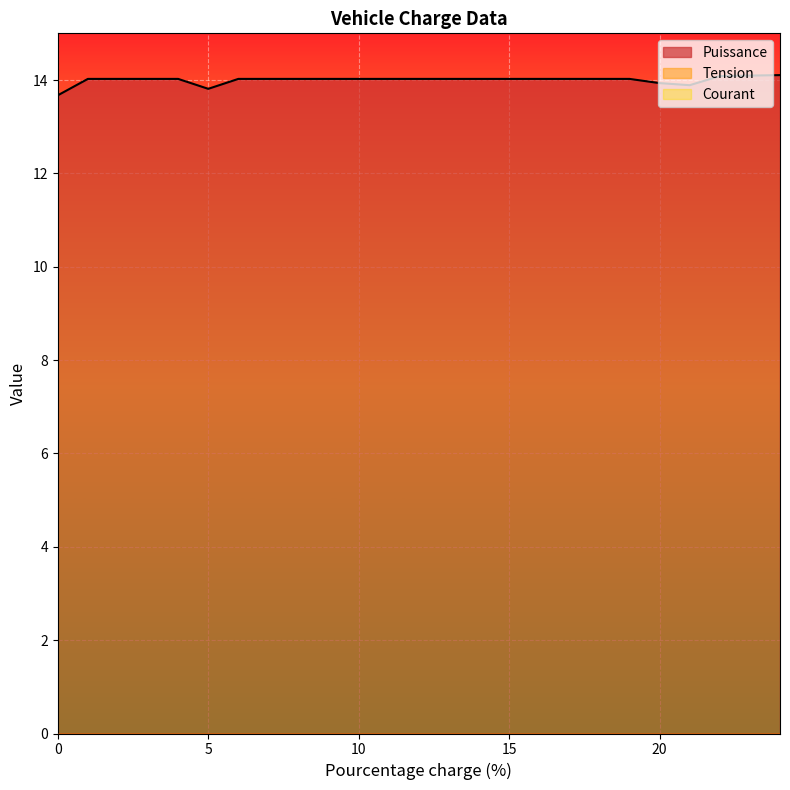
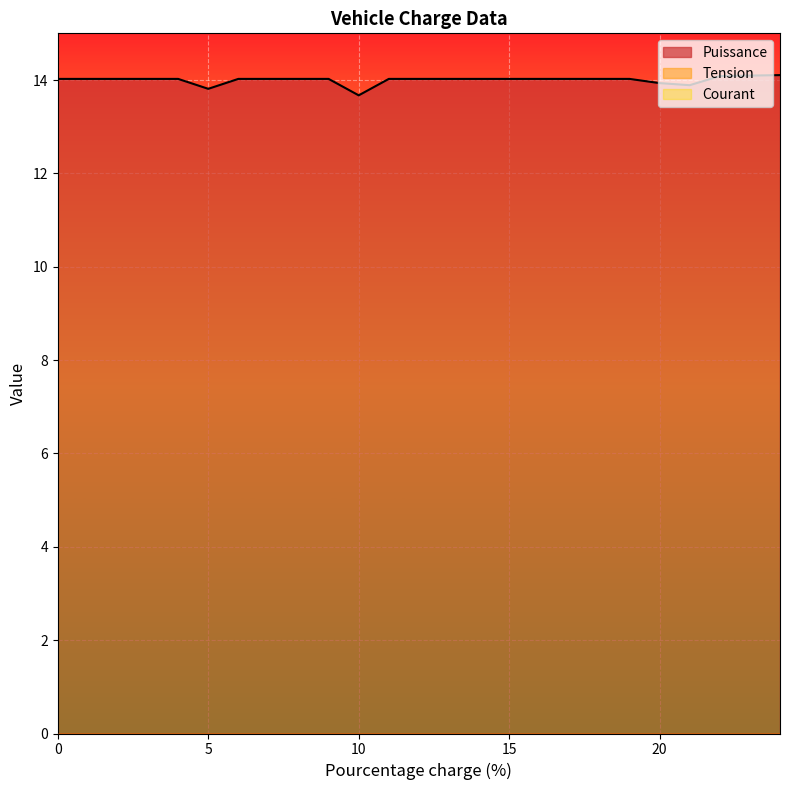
Puissance, 0: 13.7 -> 14.0
Puissance, 10: 14.0 -> 13.7
